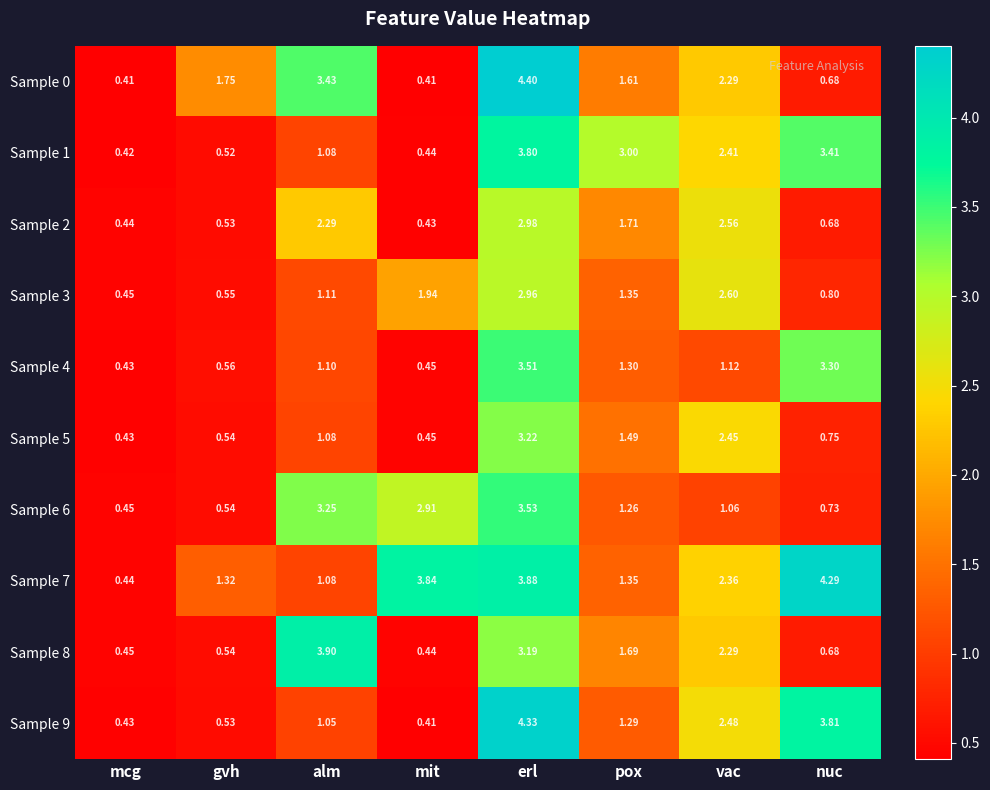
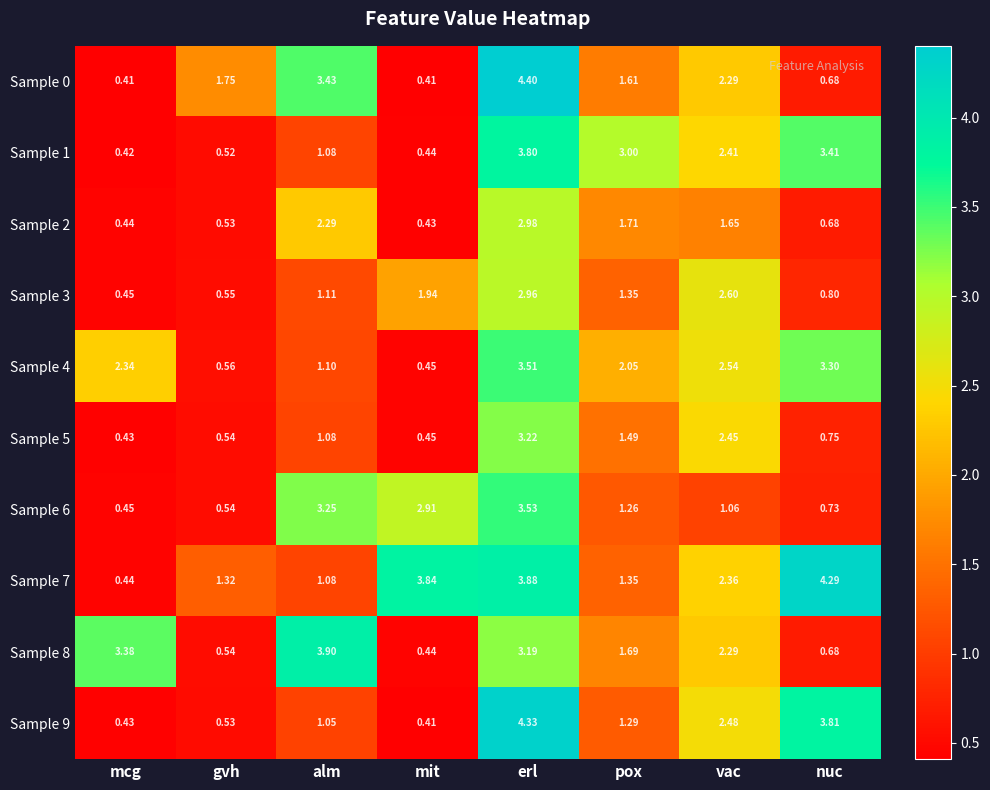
Sample 2, vac: 2.56 -> 1.65
Sample 4, mcg: 0.43 -> 2.34
Sample 4, pox: 1.30 -> 2.05
Sample 4, vac: 1.12 -> 2.54
Sample 8, mcg: 0.45 -> 3.38
